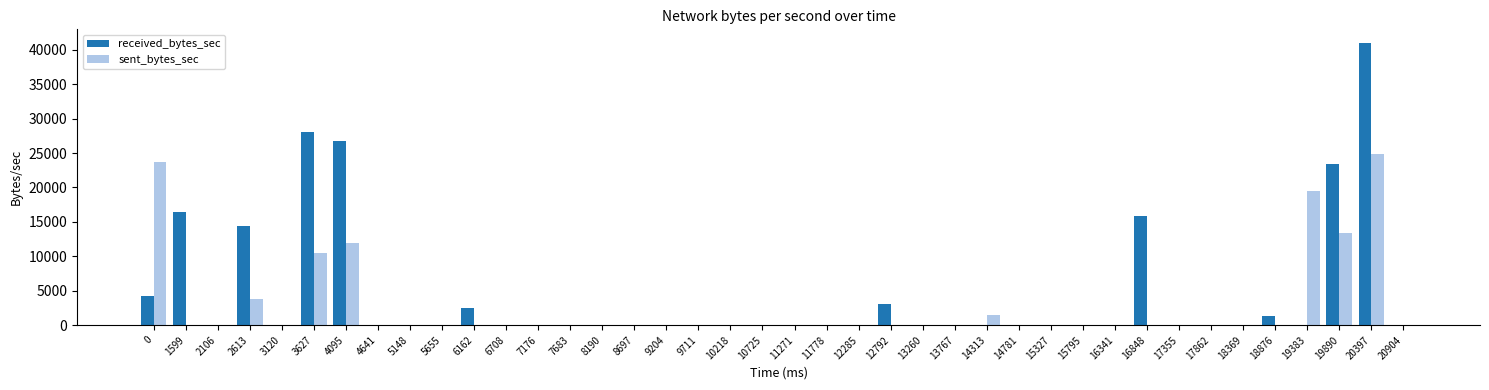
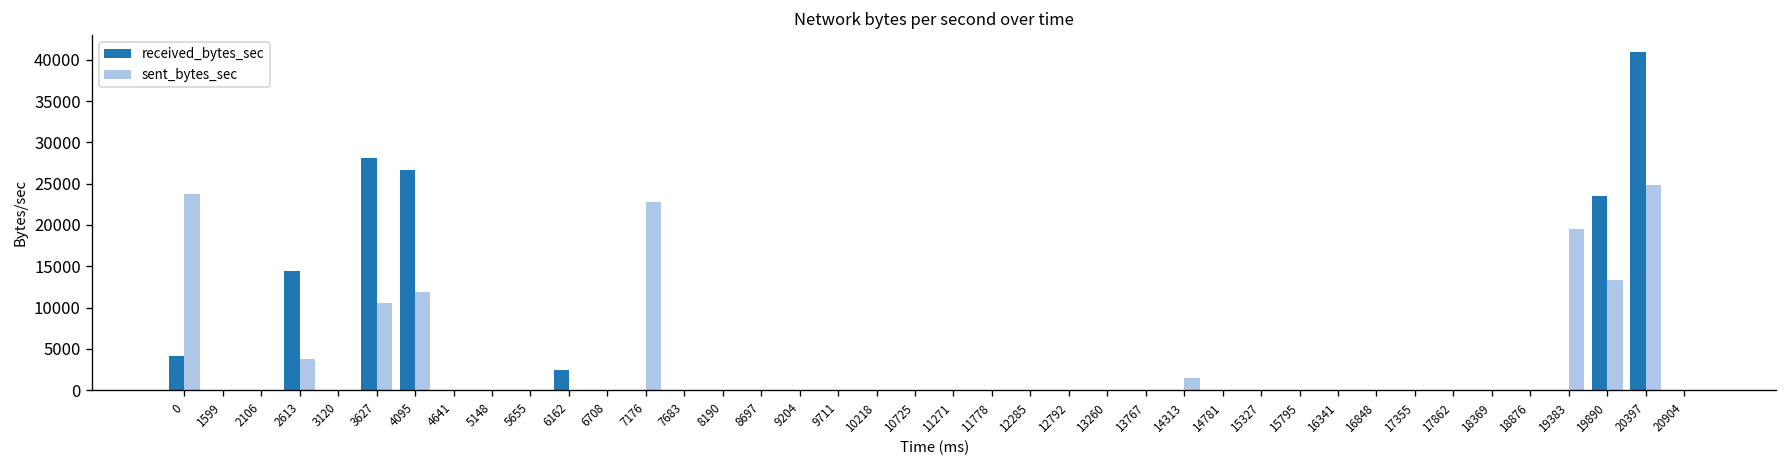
received_bytes_sec, 1599: 16000 -> 0
sent_bytes_sec, 7176: 0 -> 23000
received_bytes_sec, 12792: 3000 -> 0
received_bytes_sec, 16848: 16000 -> 0
received_bytes_sec, 18876: 1000 -> 0
